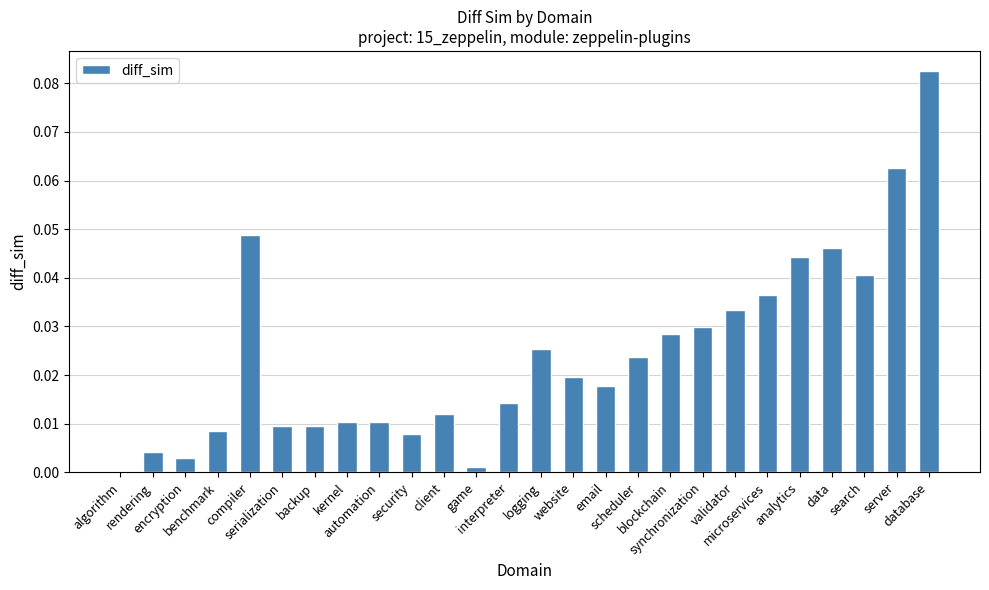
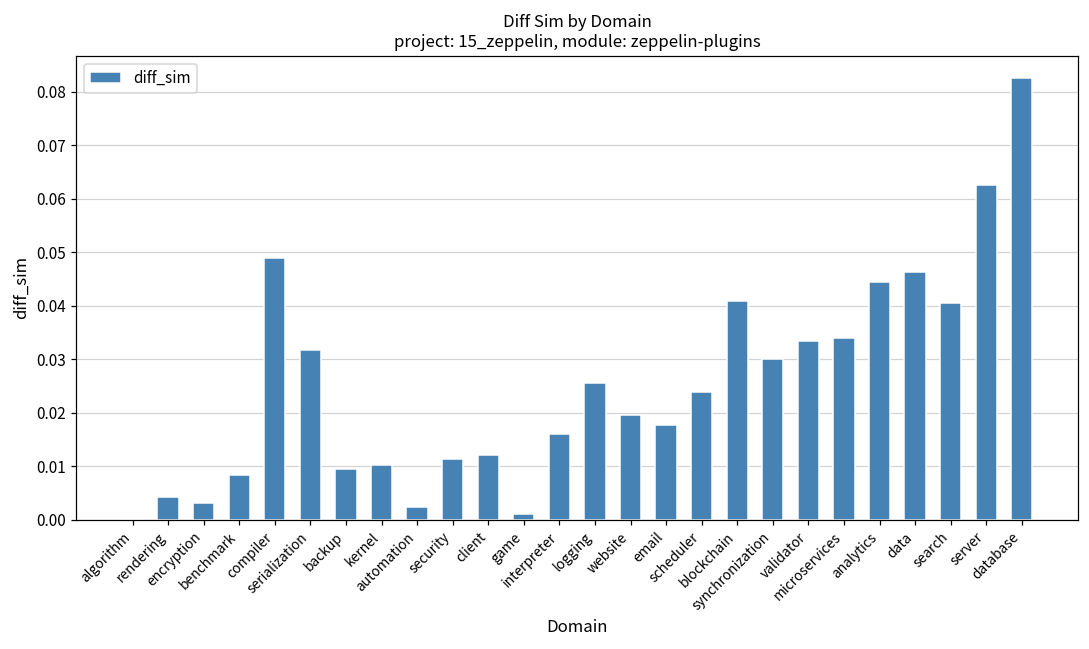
serialization: 0.009 -> 0.032
automation: 0.010 -> 0.002
security: 0.008 -> 0.011
interpreter: 0.014 -> 0.016
blockchain: 0.028 -> 0.041
microservices: 0.037 -> 0.034
